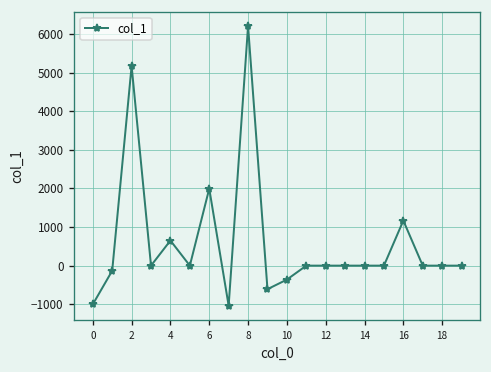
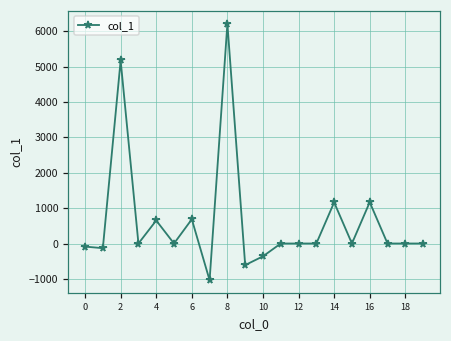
0: -1000 -> -100
6: 2000 -> 700
14: 0 -> 1200
